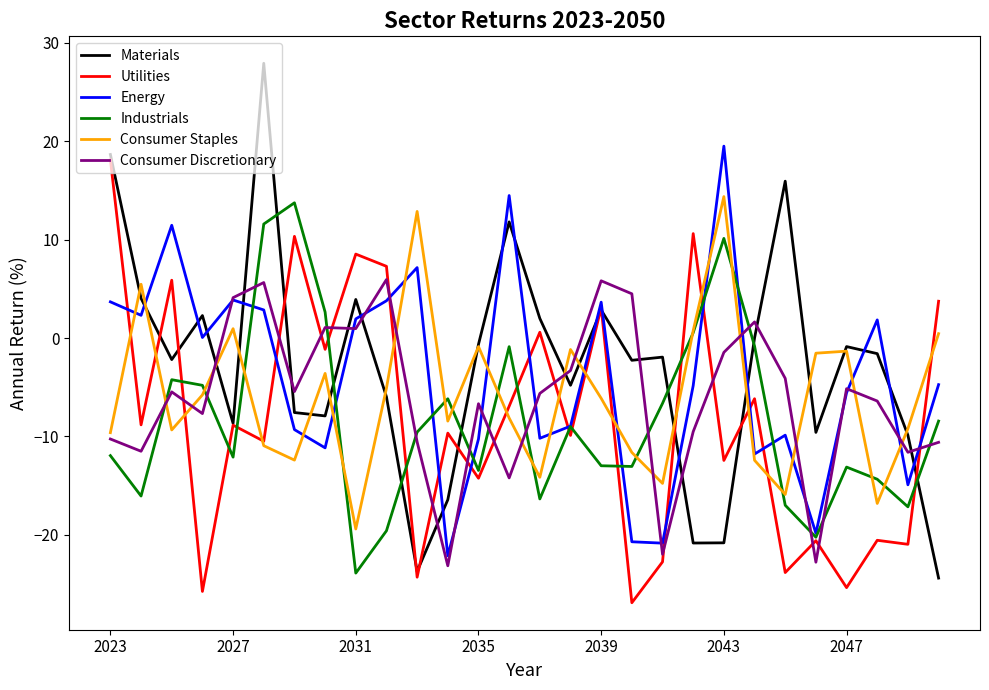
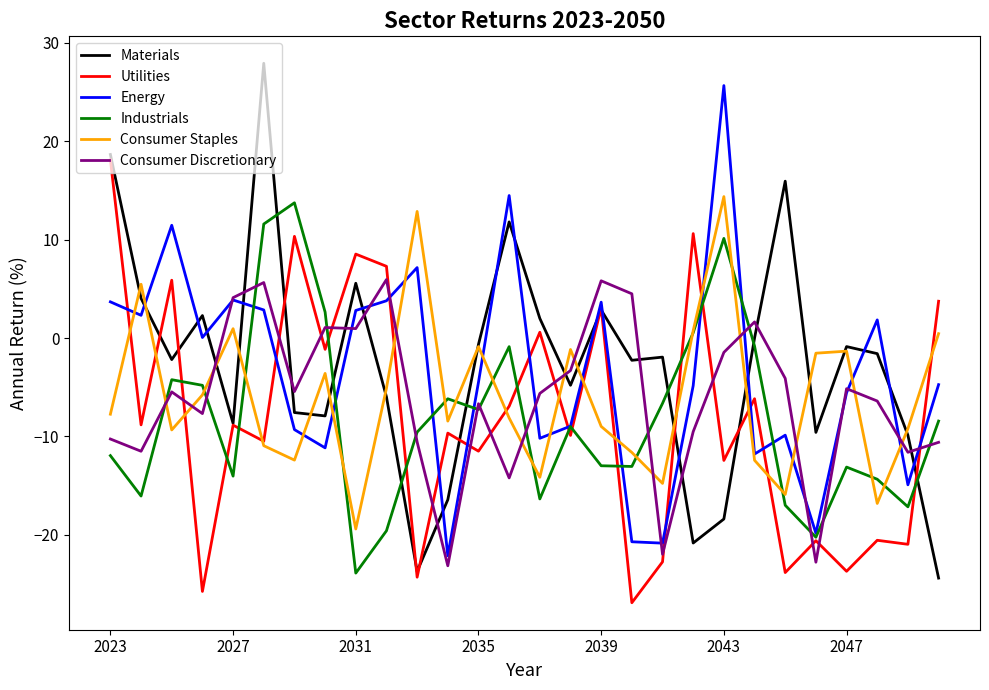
Consumer Staples, 2023: -10 -> -8
Industrials, 2027: -12 -> -14
Materials, 2031: 4 -> 6
Energy, 2031: 2 -> 3
Utilities, 2035: -14 -> -12
Energy, 2035: -10 -> -4
Industrials, 2035: -13 -> -7
Consumer Staples, 2039: -6 -> -9
Materials, 2043: -21 -> -18
Energy, 2043: 20 -> 26
Utilities, 2047: -25 -> -24
